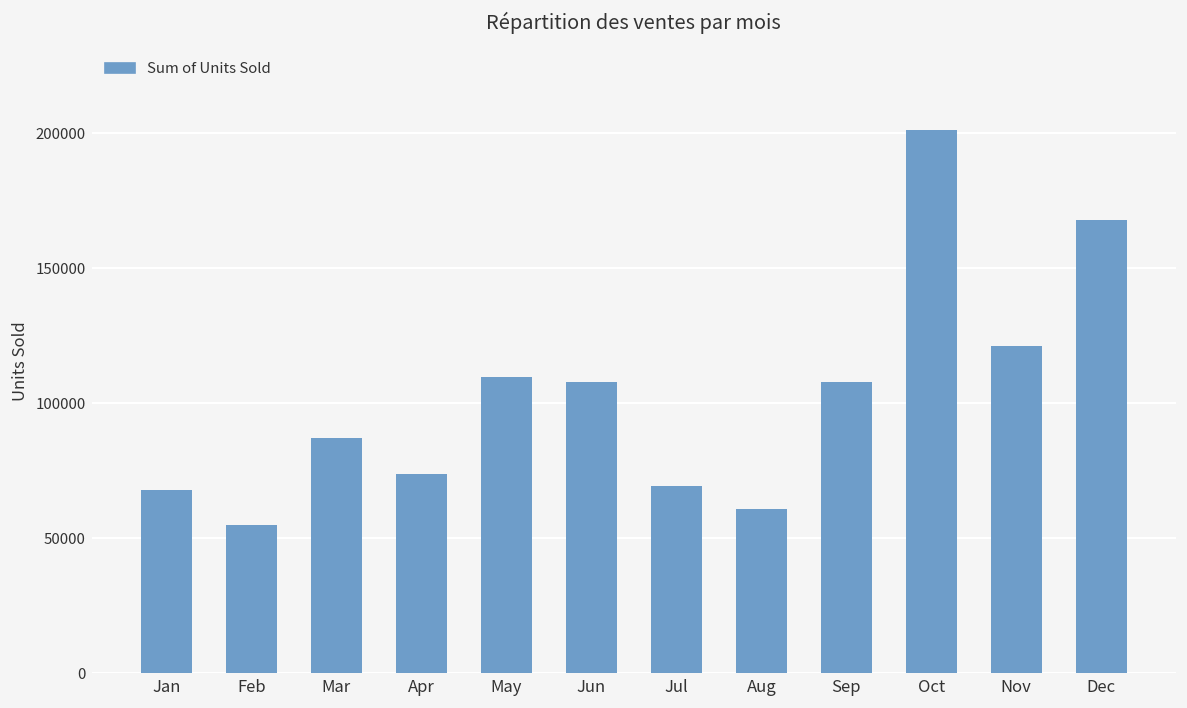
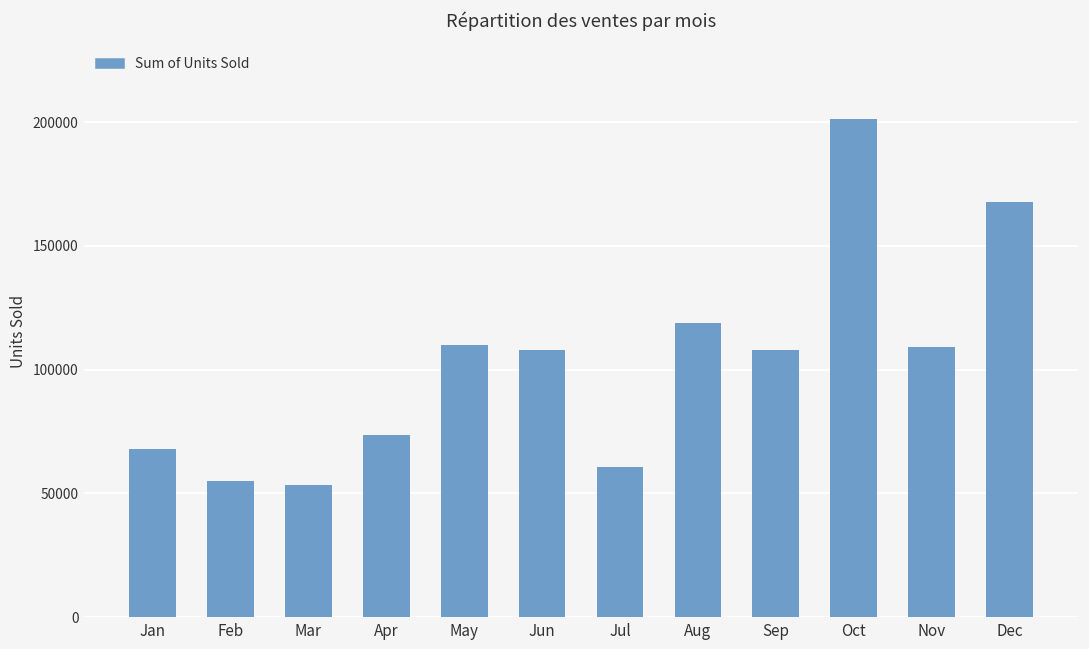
Mar: 87000 -> 53000
Jul: 69000 -> 61000
Aug: 61000 -> 119000
Nov: 121000 -> 109000
